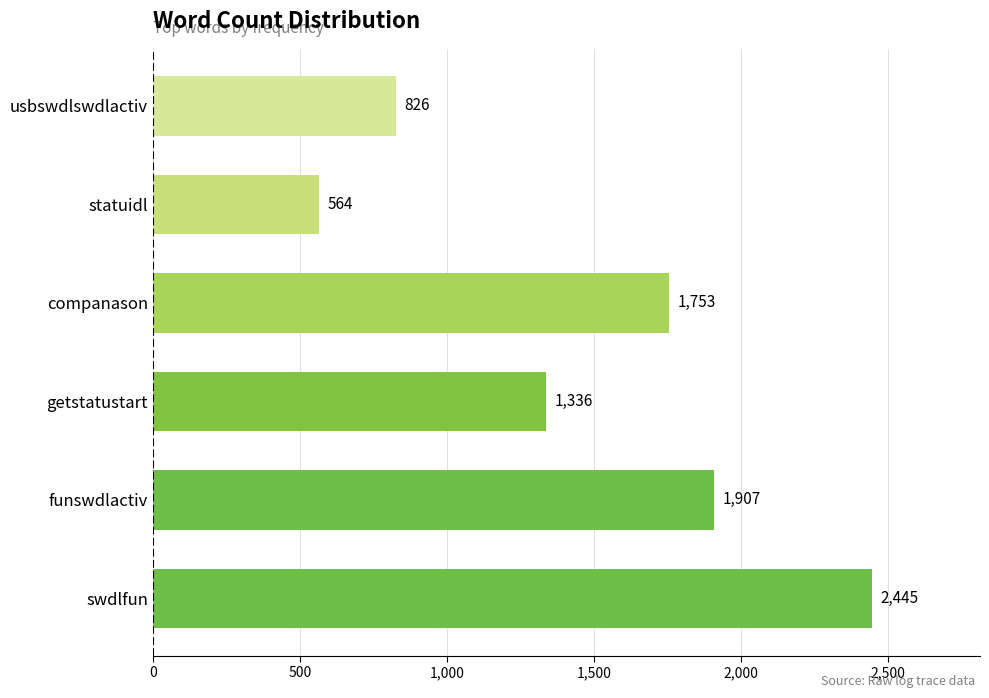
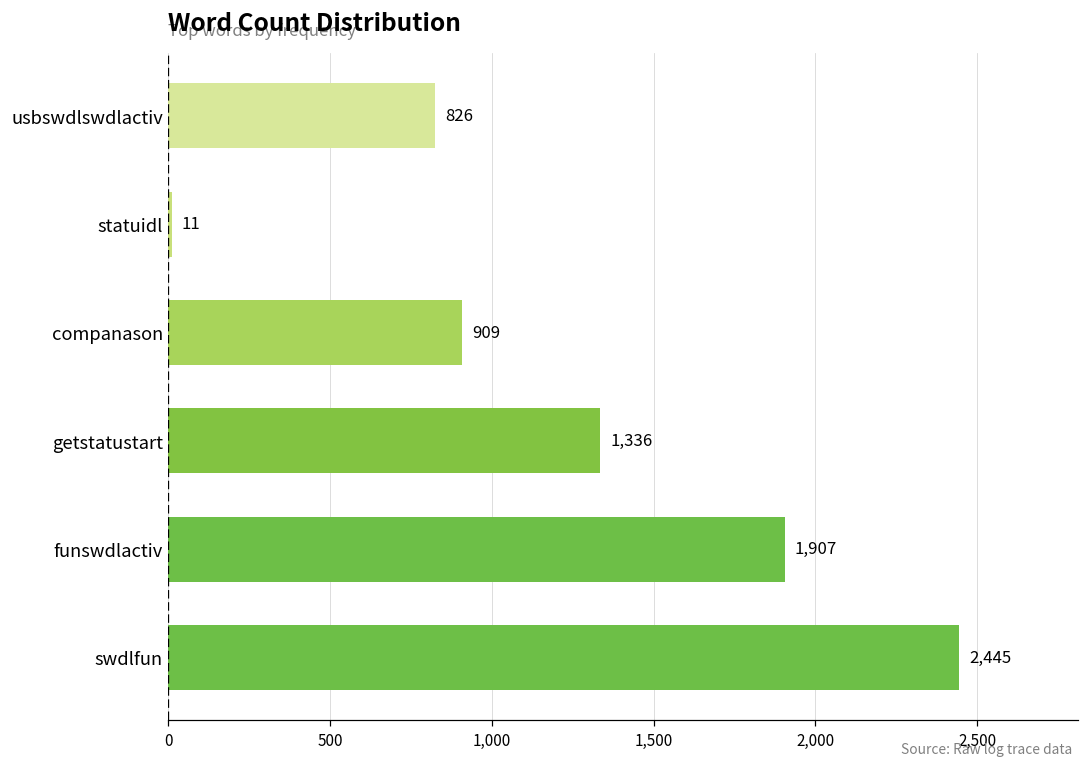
statuidl: 564 -> 11
companason: 1,753 -> 909
